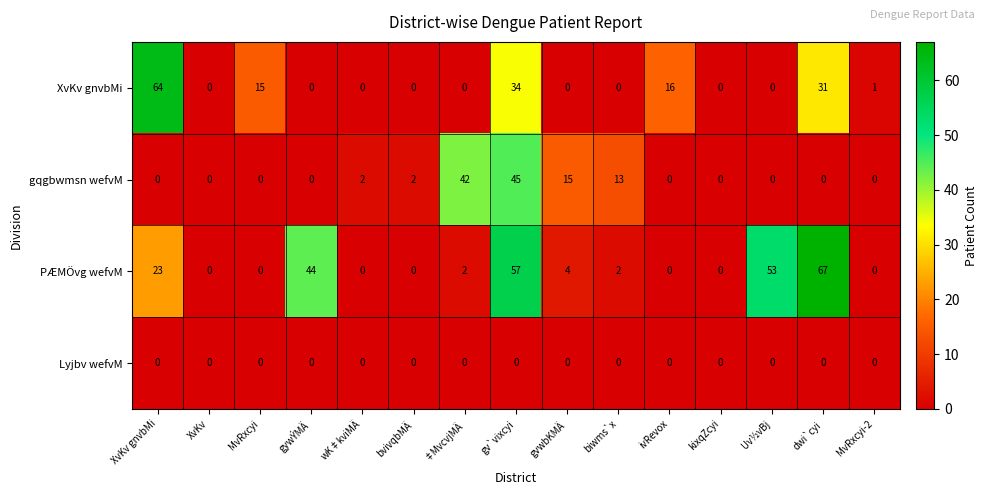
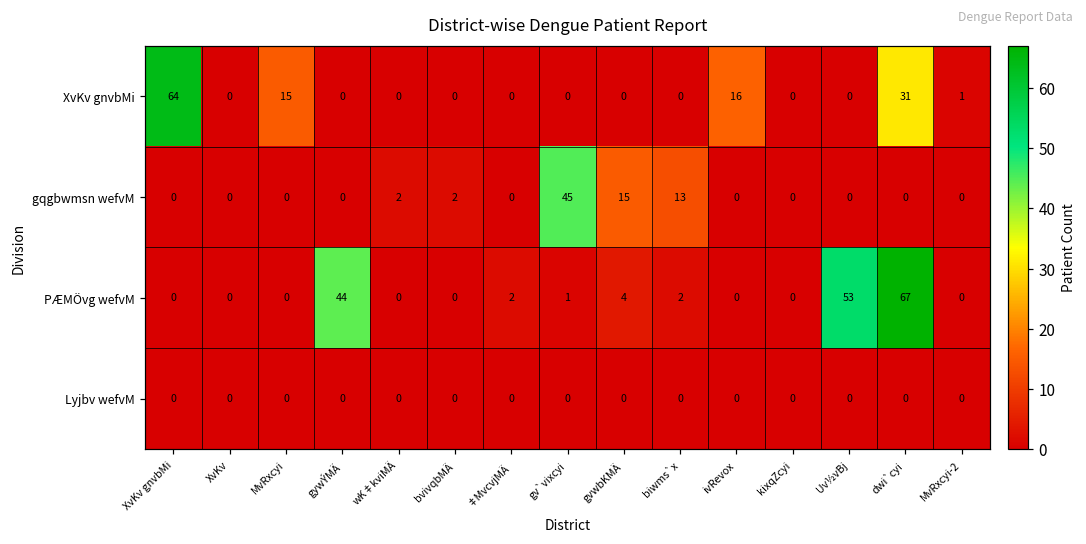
XvKv gnvbMi, gv`vixcyi: 34 -> 0
gqgbwmsn wefvM, ‡MvcvjMÄ: 42 -> 0
PÆMÖvg wefvM, XvKv gnvbMi: 23 -> 0
PÆMÖvg wefvM, gv`vixcyi: 57 -> 1
